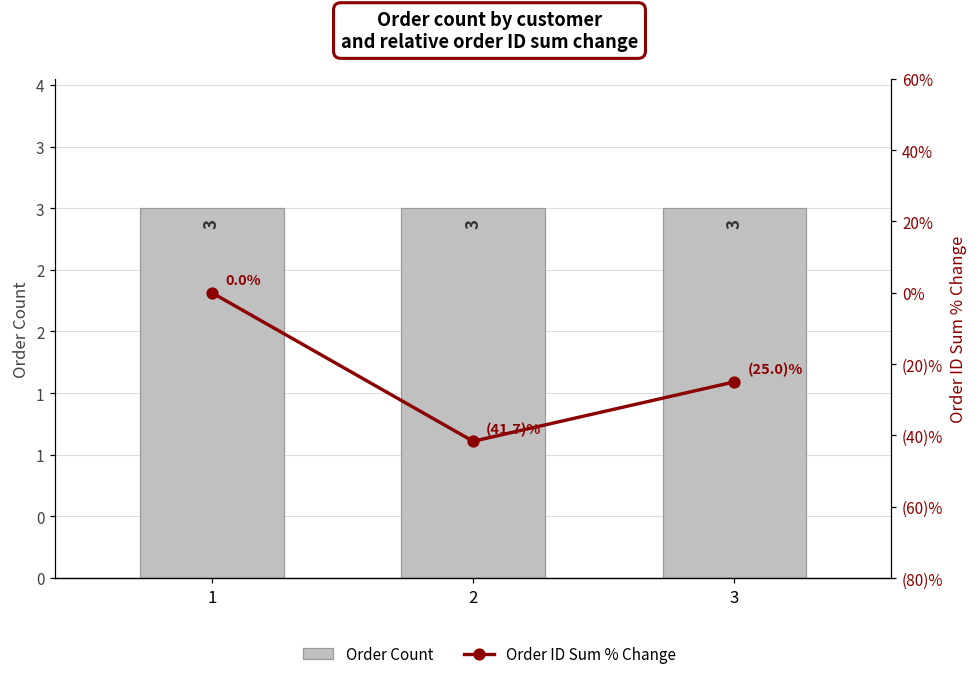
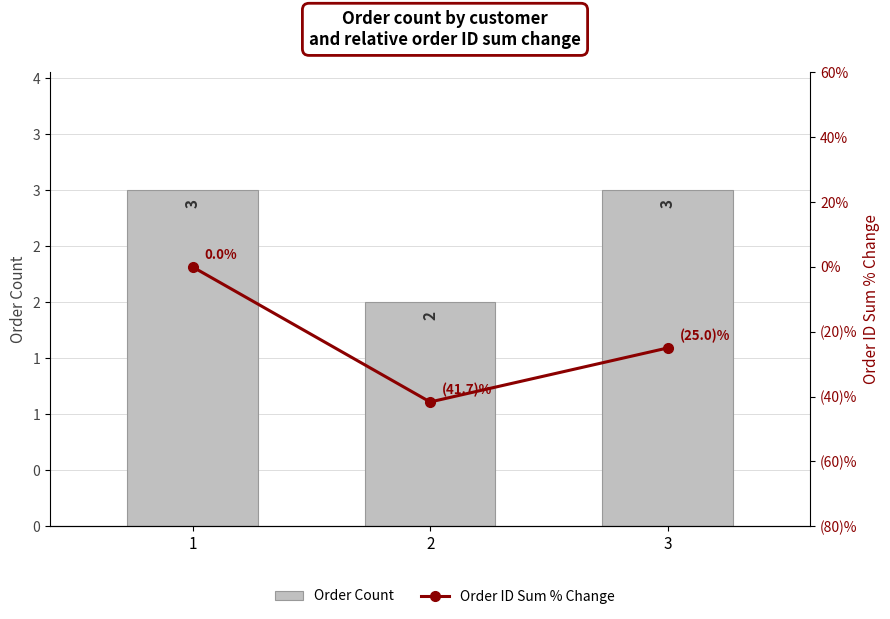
Order Count, 2: 3 -> 2
